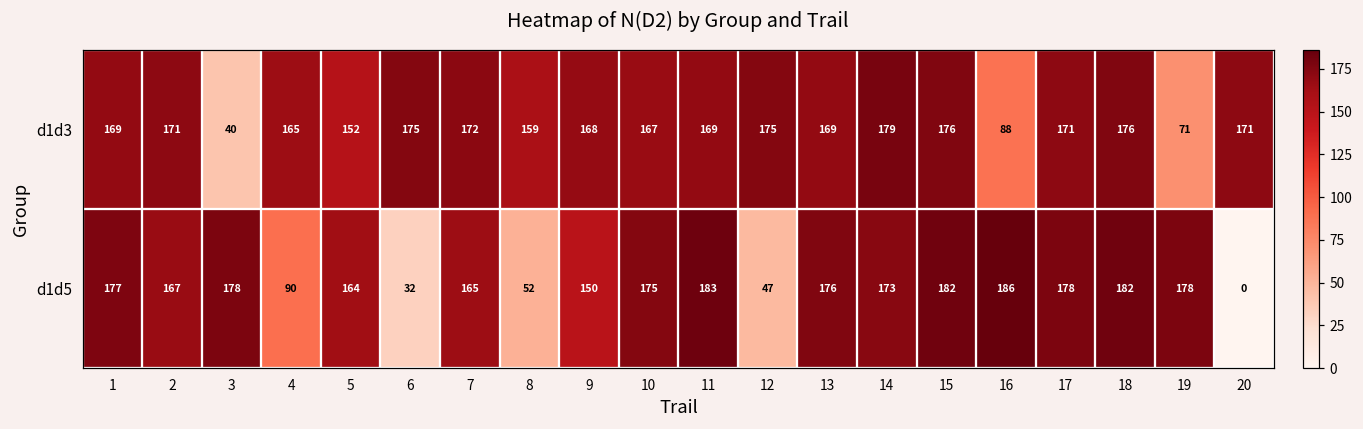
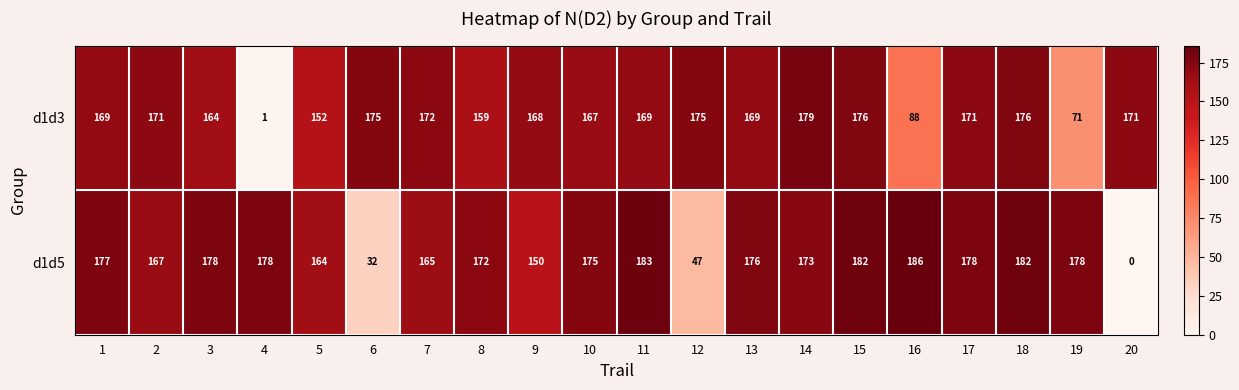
d1d3, 3: 40 -> 164
d1d3, 4: 165 -> 1
d1d5, 4: 90 -> 178
d1d5, 8: 52 -> 172
